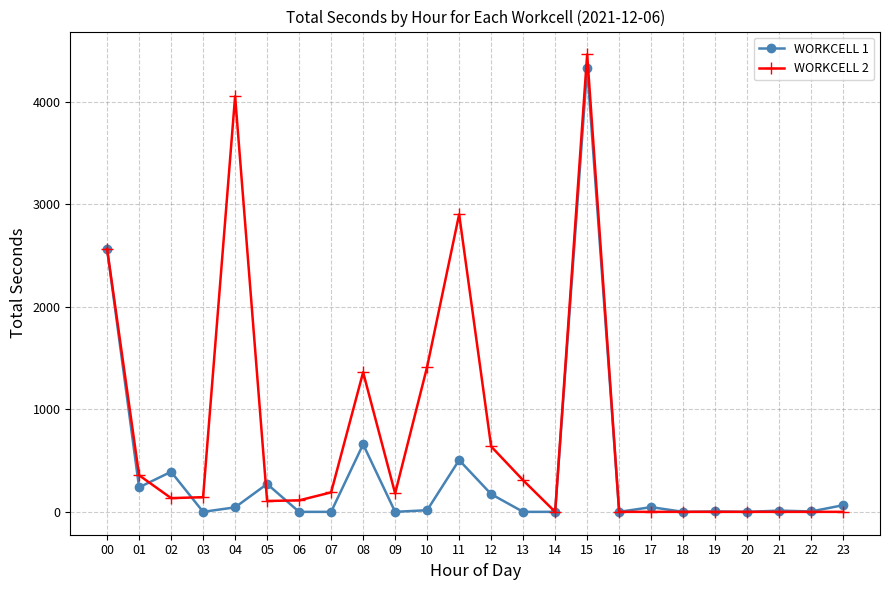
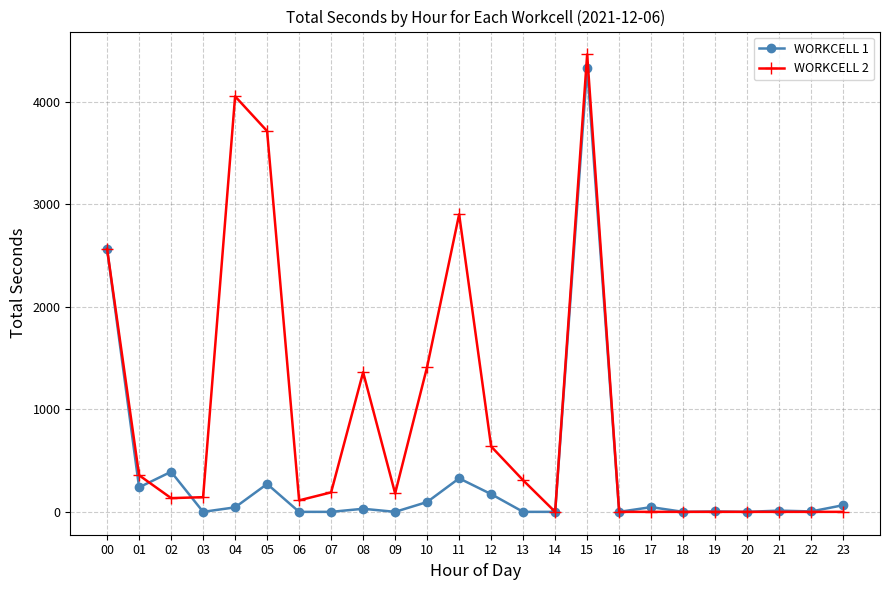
WORKCELL 2, 05: 110 -> 3720
WORKCELL 1, 08: 660 -> 30
WORKCELL 1, 10: 20 -> 100
WORKCELL 1, 11: 510 -> 330
